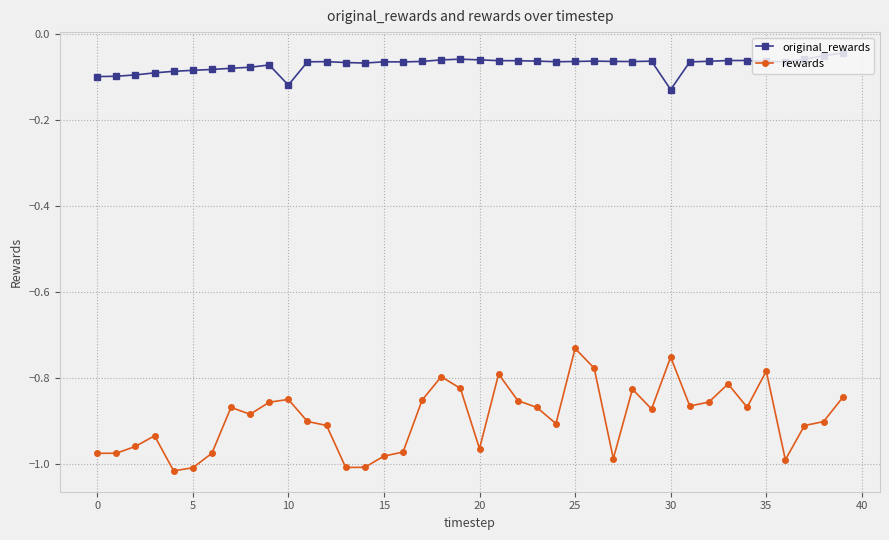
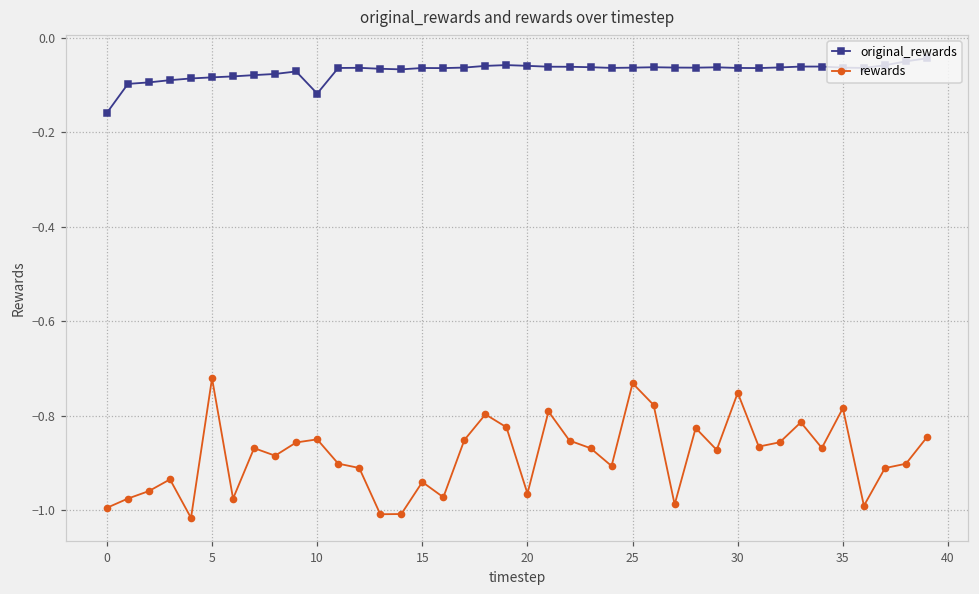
original_rewards, 0: -0.10 -> -0.16
rewards, 0: -0.98 -> -1.00
rewards, 5: -1.01 -> -0.72
rewards, 15: -0.98 -> -0.94
original_rewards, 30: -0.13 -> -0.06
